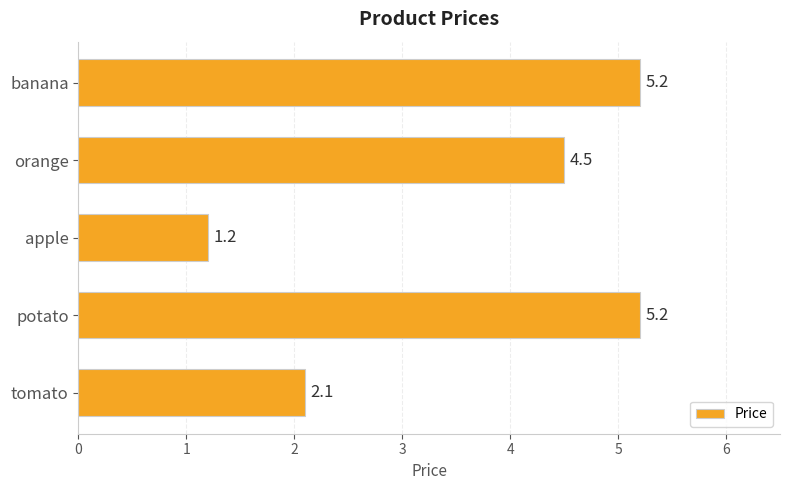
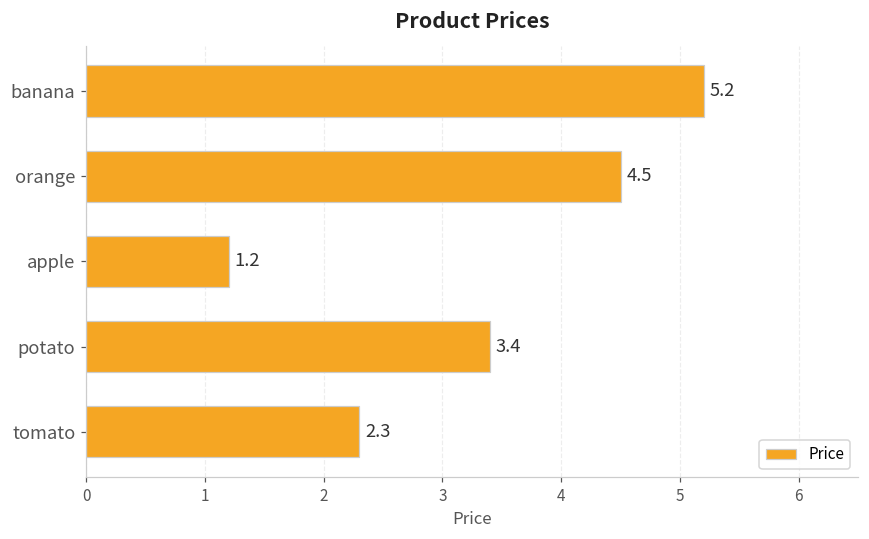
potato: 5.2 -> 3.4
tomato: 2.1 -> 2.3
